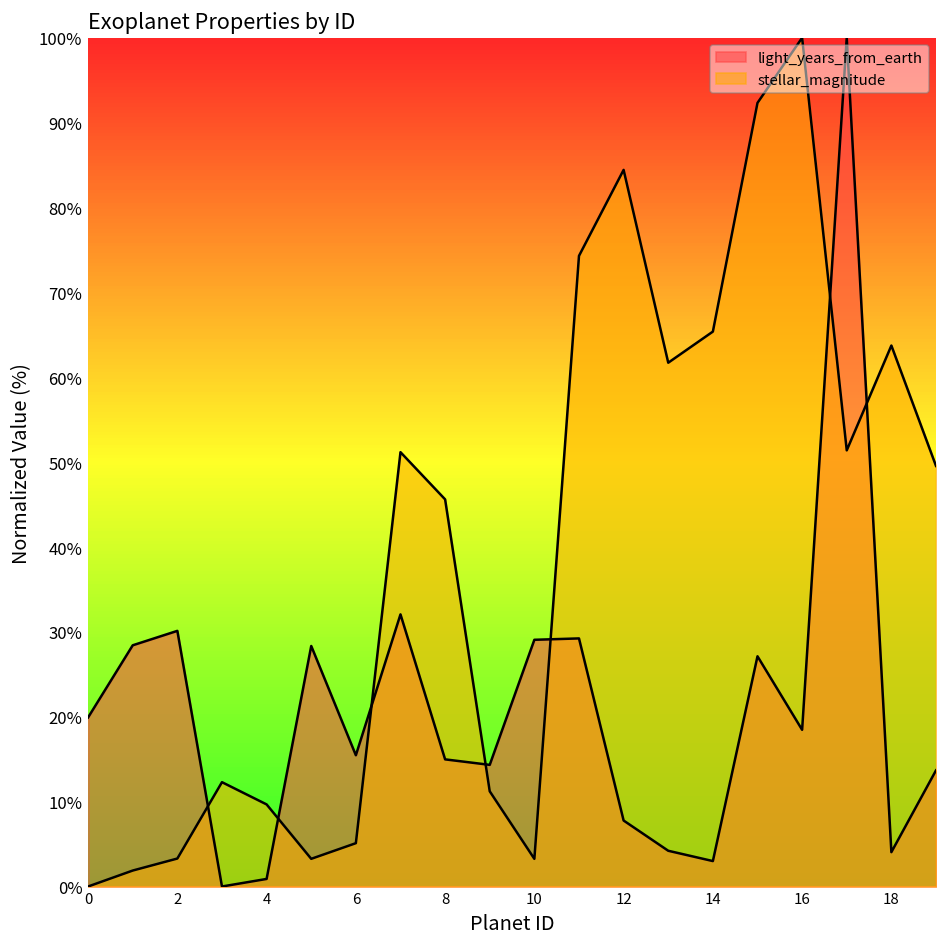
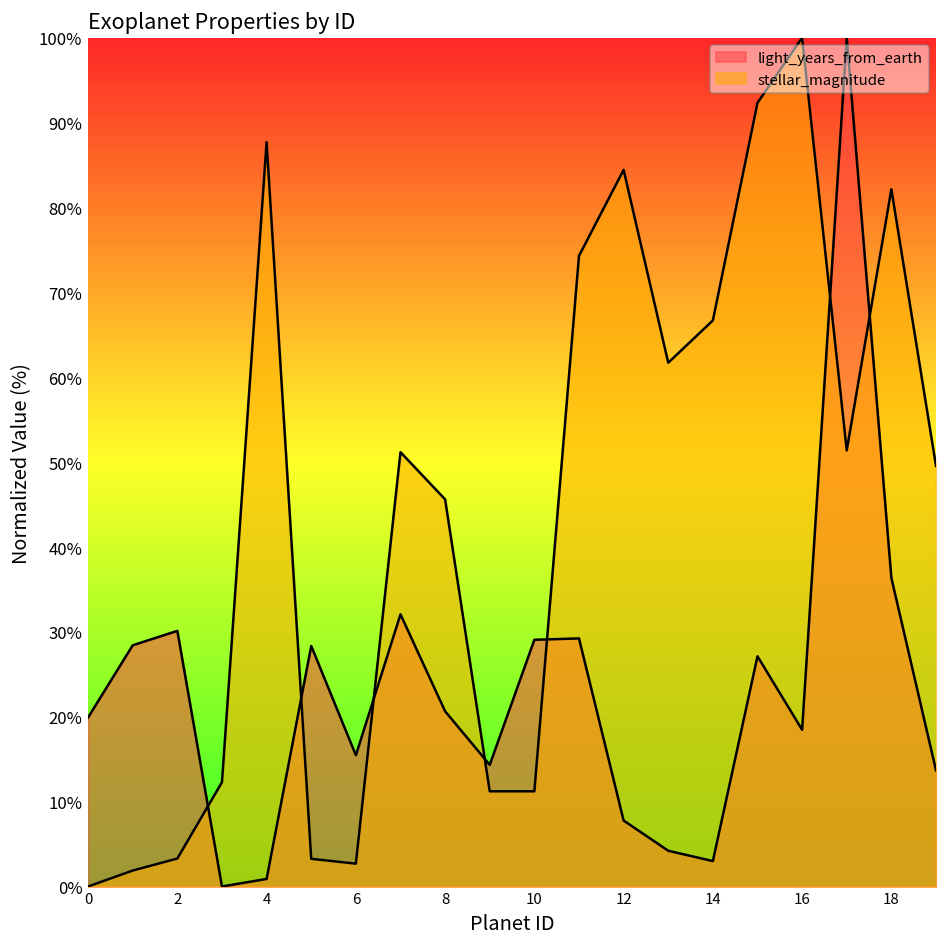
stellar_magnitude, 4: 10% -> 88%
stellar_magnitude, 6: 5% -> 3%
light_years_from_earth, 8: 15% -> 21%
stellar_magnitude, 10: 3% -> 11%
stellar_magnitude, 14: 65% -> 67%
light_years_from_earth, 18: 4% -> 36%
stellar_magnitude, 18: 64% -> 82%
